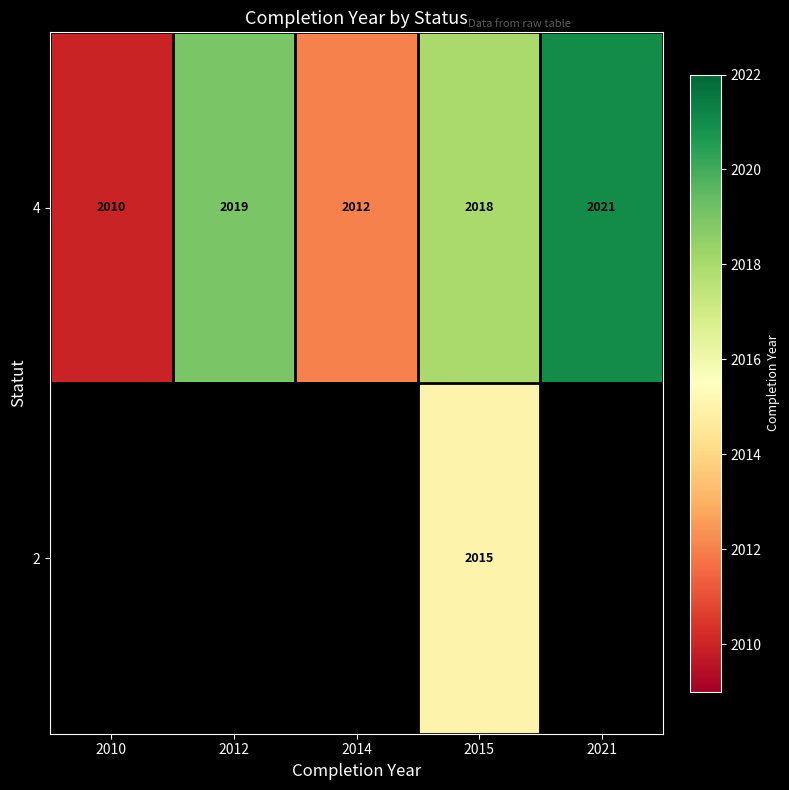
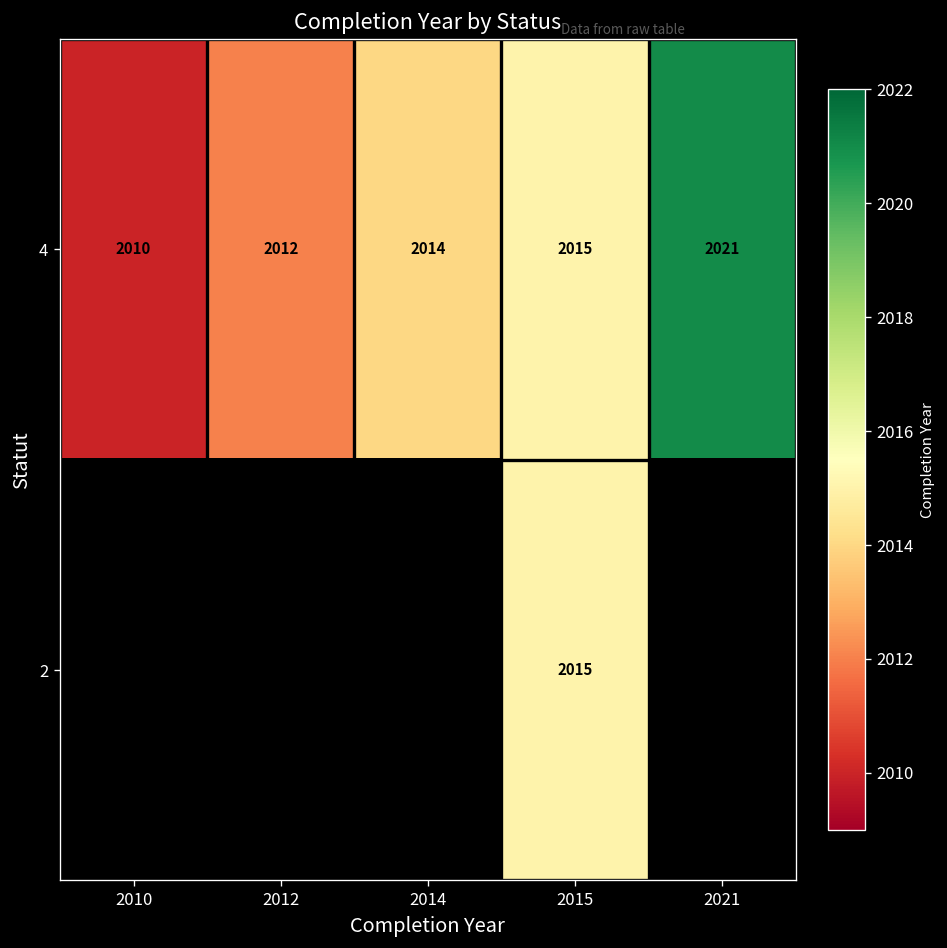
4, 2012: 2019 -> 2012
4, 2014: 2012 -> 2014
4, 2015: 2018 -> 2015
